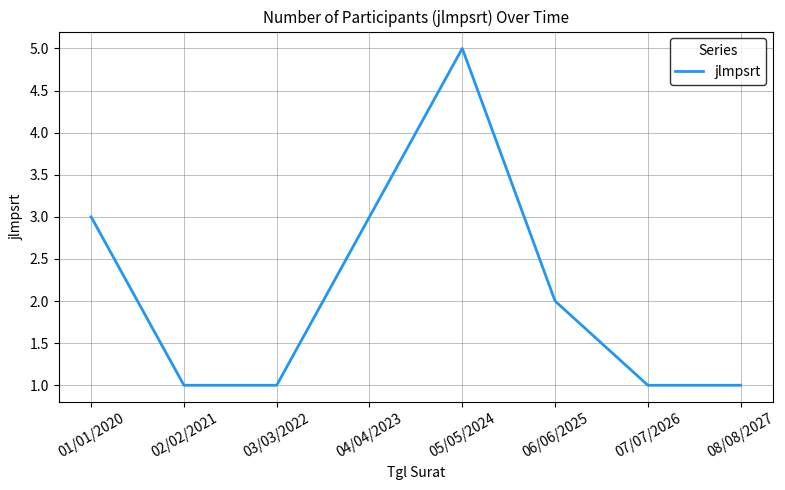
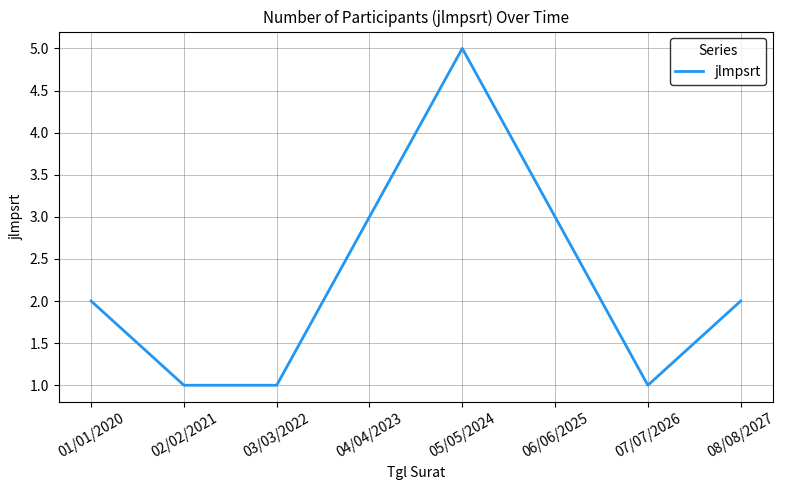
01/01/2020: 3 -> 2
06/06/2025: 2 -> 3
08/08/2027: 1 -> 2
